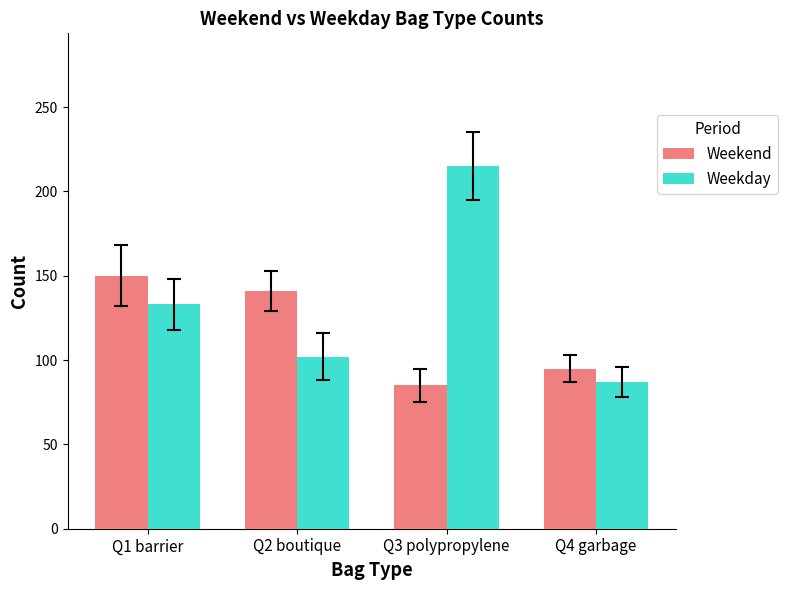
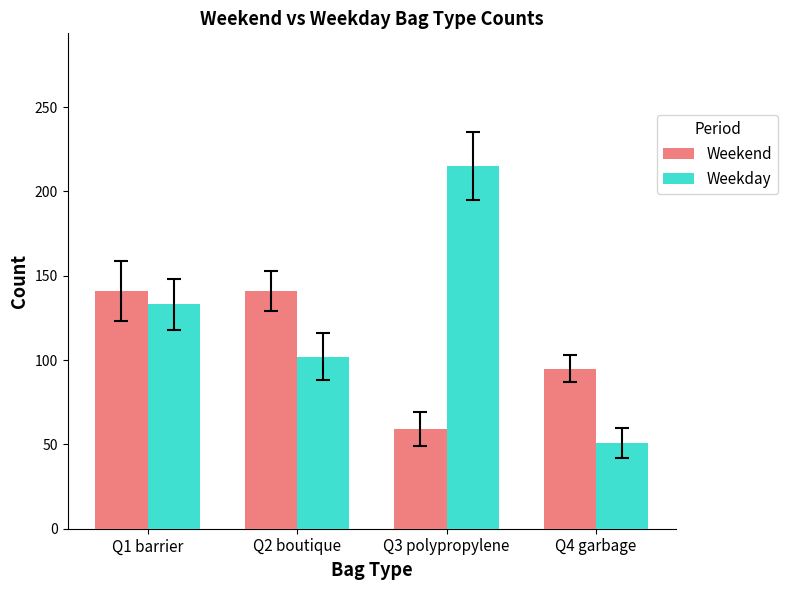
Weekend, Q1 barrier: 150 -> 141
Weekend, Q3 polypropylene: 85 -> 59
Weekday, Q4 garbage: 87 -> 51
